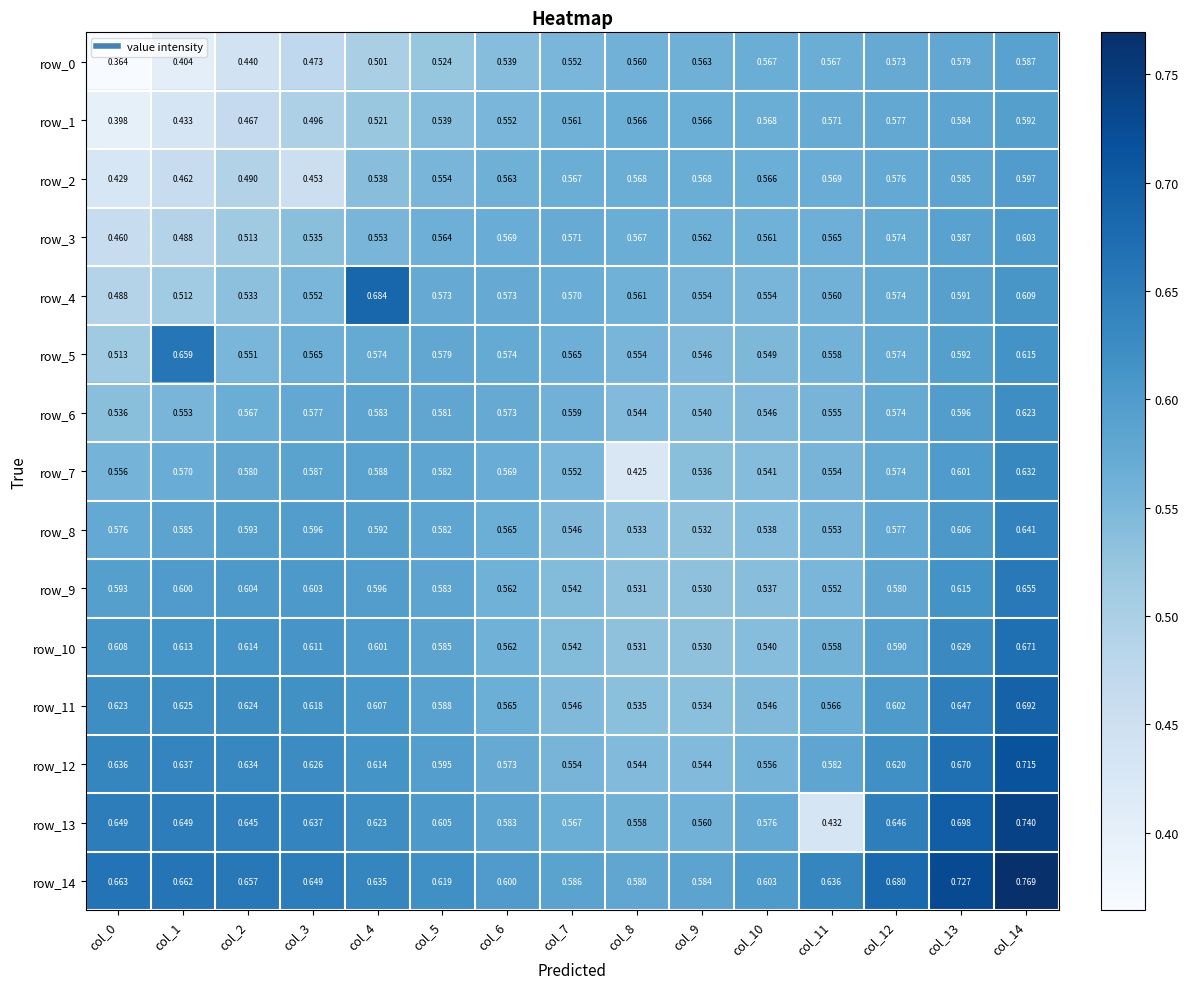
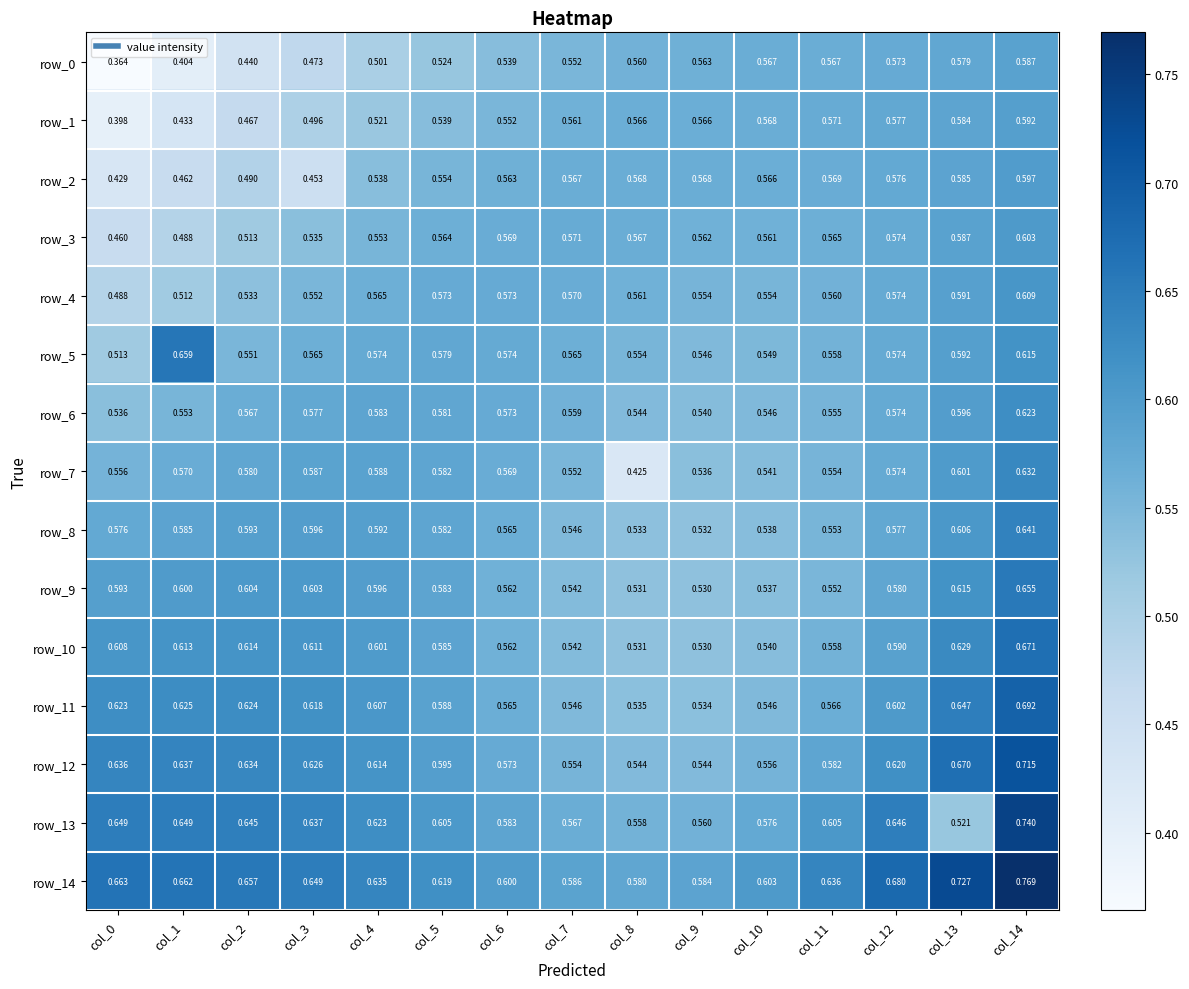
row_4, col_4: 0.684 -> 0.565
row_13, col_11: 0.432 -> 0.605
row_13, col_13: 0.698 -> 0.521
